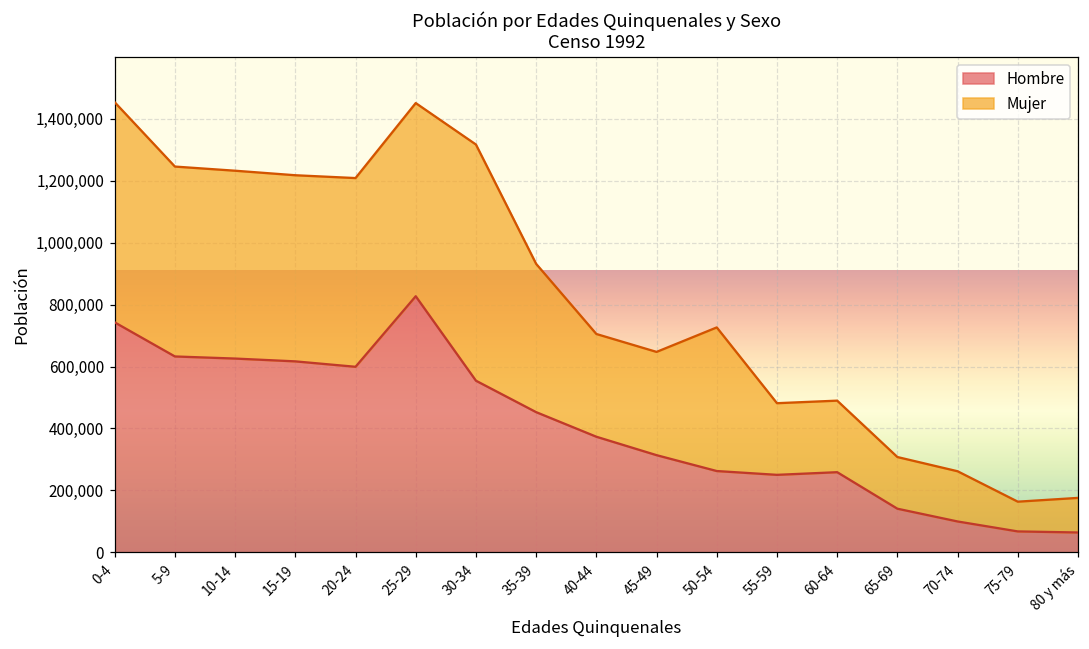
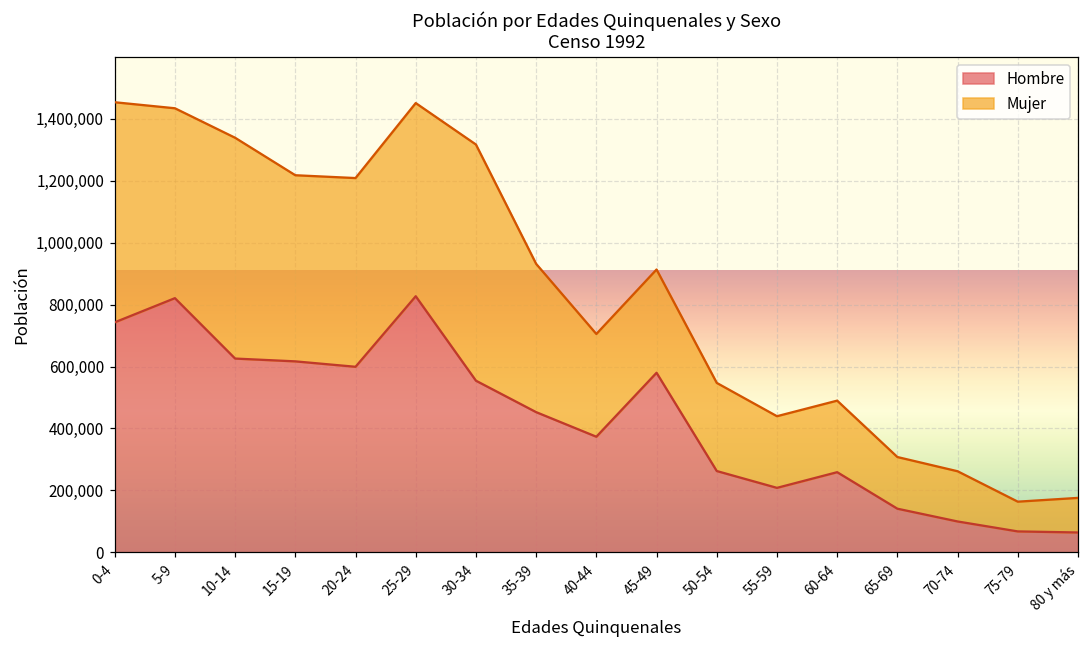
Hombre, 5-9: 630,000 -> 820,000
Mujer, 10-14: 610,000 -> 710,000
Hombre, 45-49: 310,000 -> 580,000
Mujer, 50-54: 460,000 -> 280,000
Hombre, 55-59: 250,000 -> 210,000
